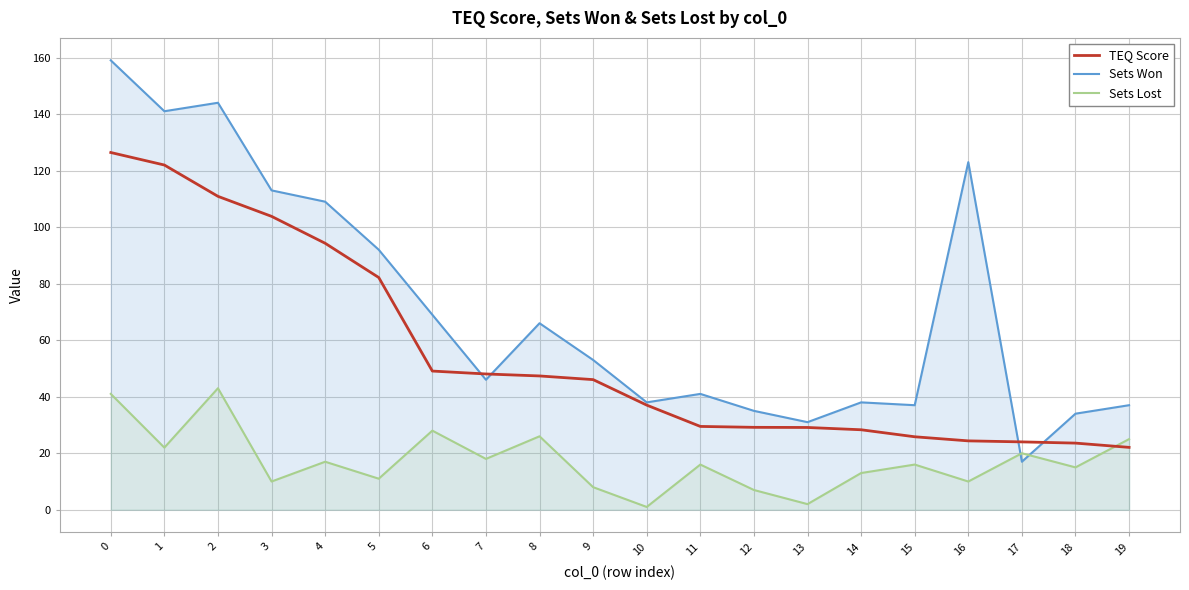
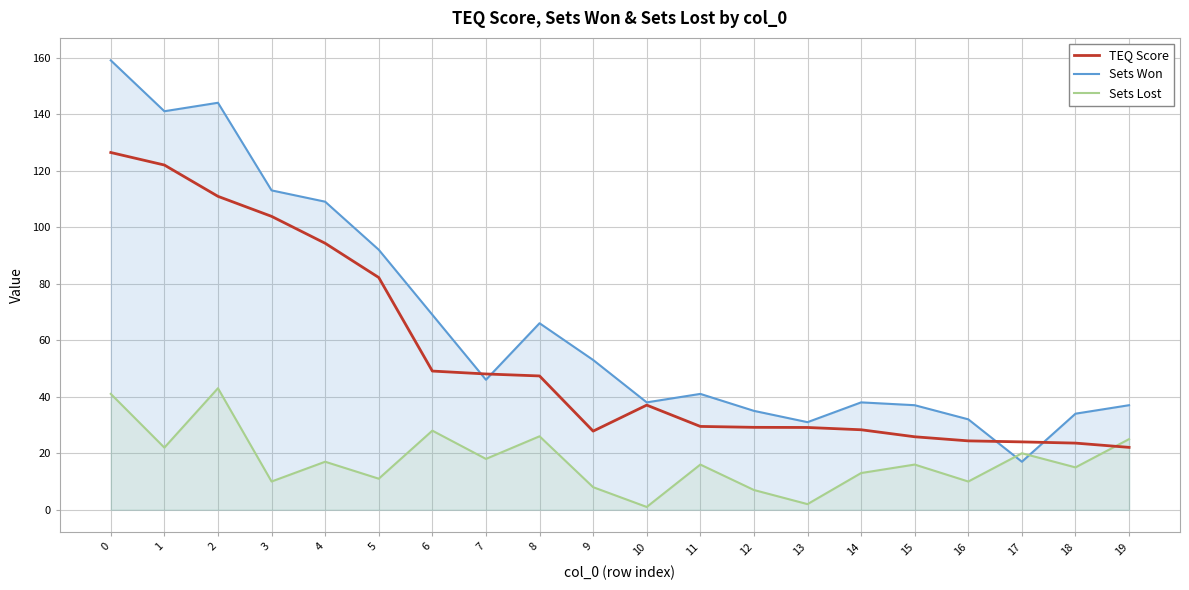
TEQ Score, 9: 46 -> 28
Sets Won, 16: 123 -> 32
